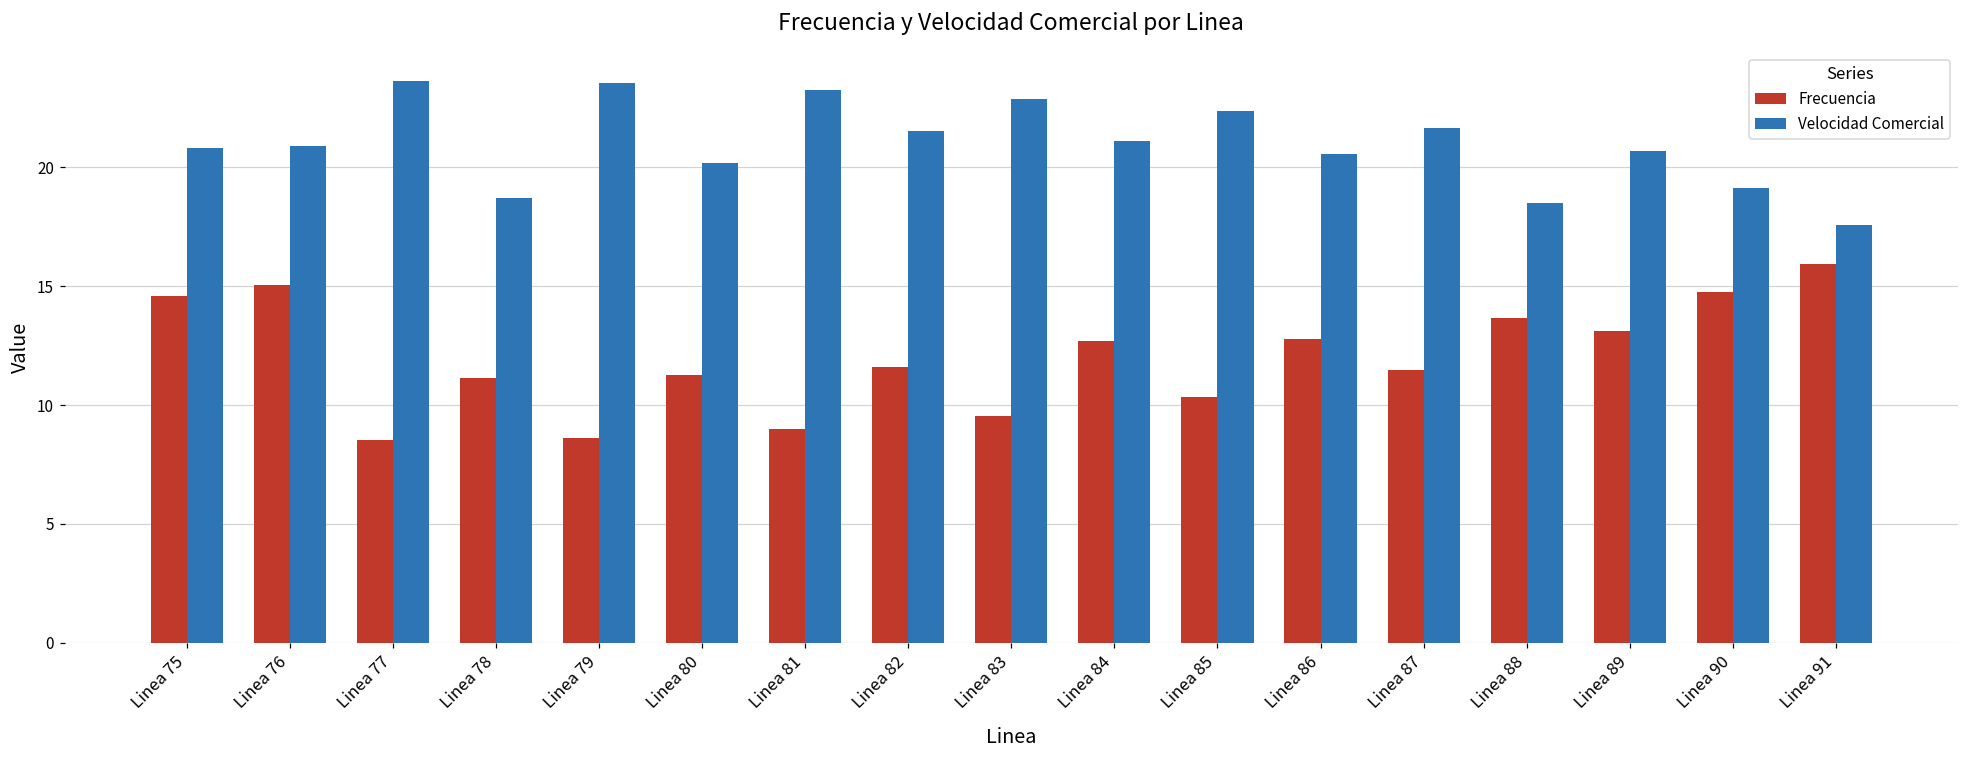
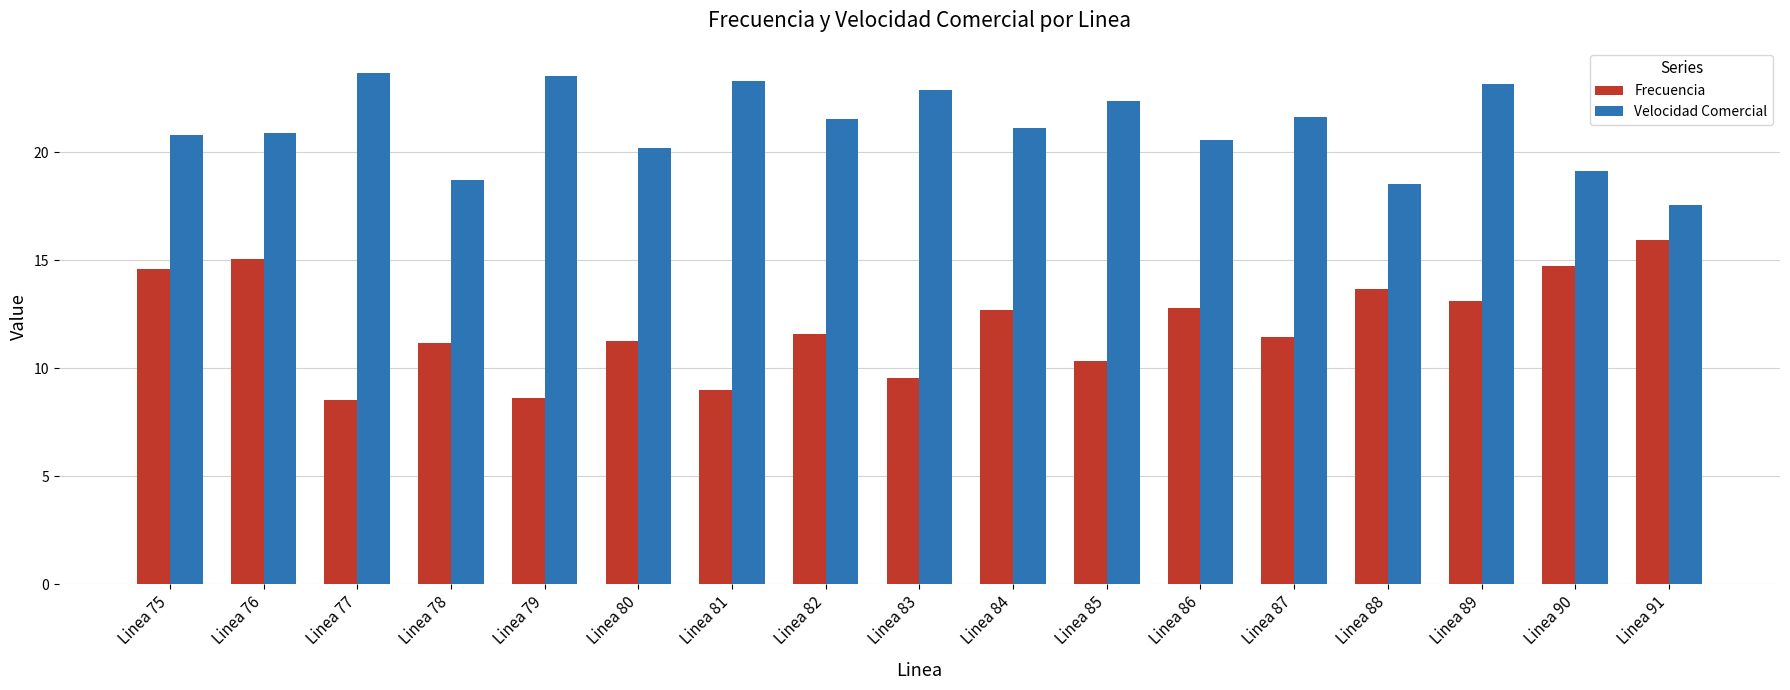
Velocidad Comercial, Linea 89: 20.7 -> 23.1
